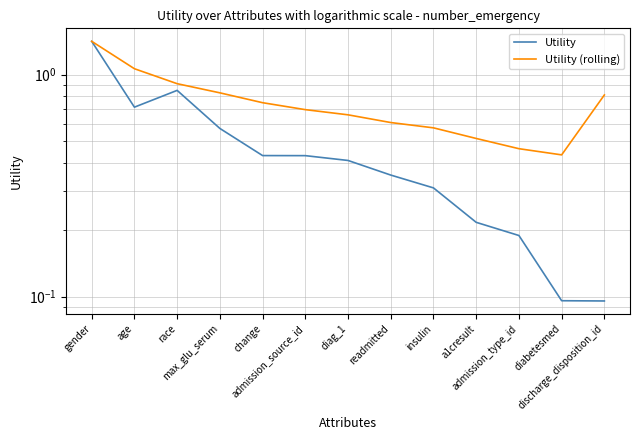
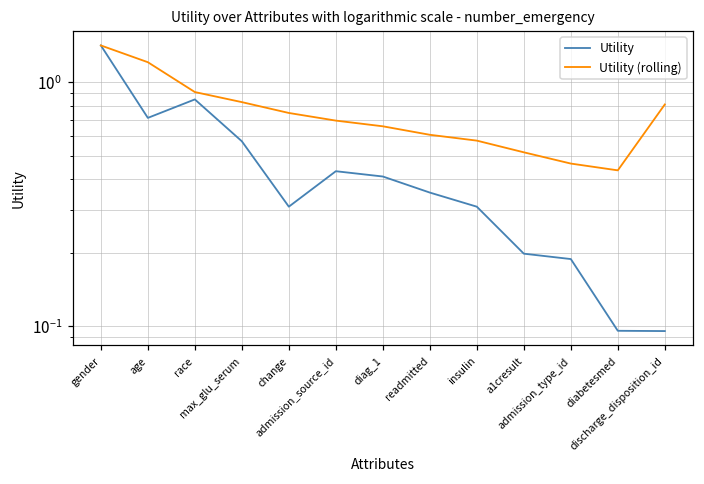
Utility (rolling), age: 1.1 -> 1.2
Utility, change: 0.43 -> 0.31
Utility, a1cresult: 0.22 -> 0.20
